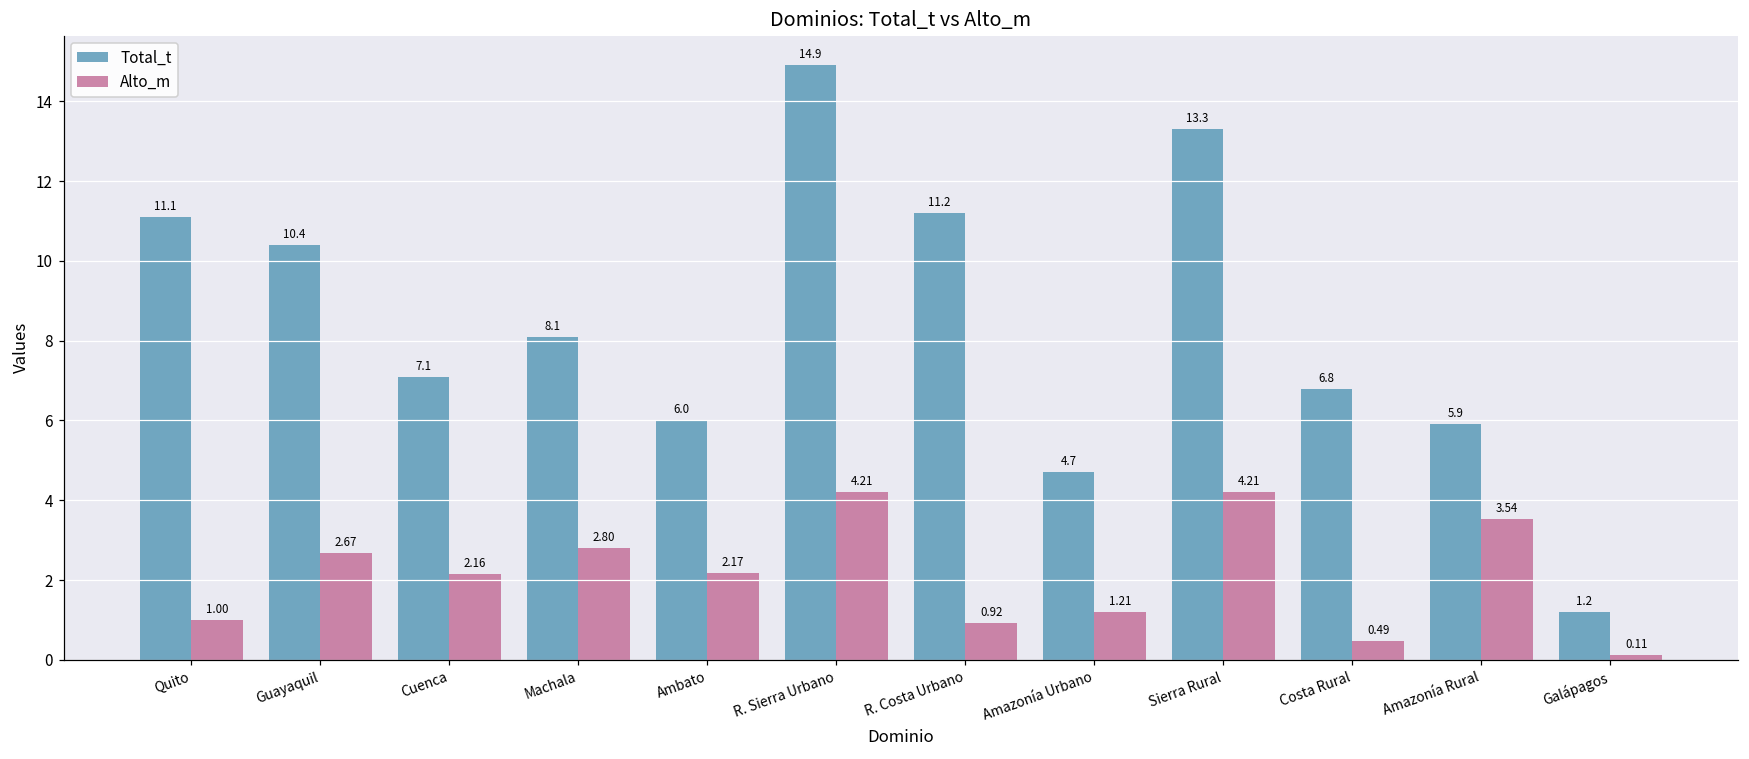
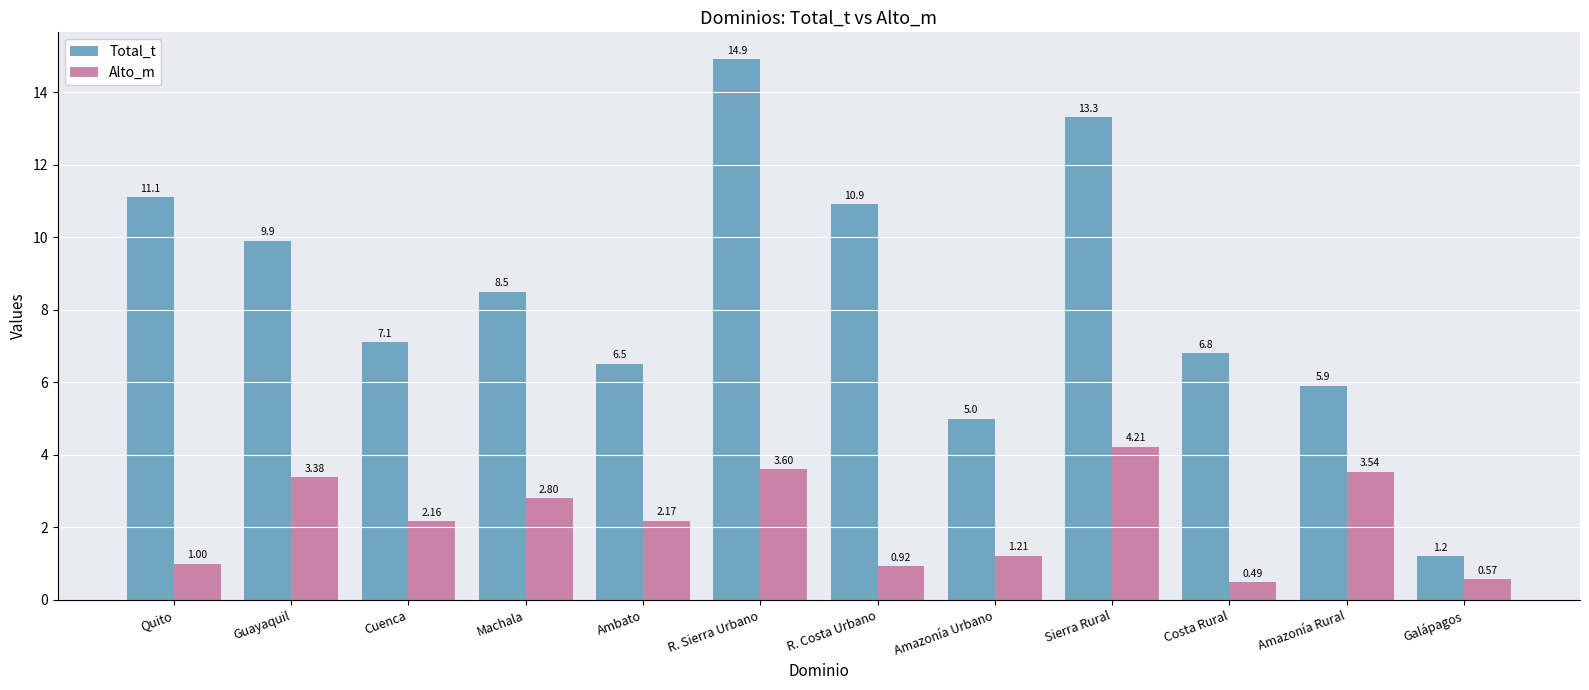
Total_t, Guayaquil: 10.4 -> 9.9
Alto_m, Guayaquil: 2.67 -> 3.38
Total_t, Machala: 8.1 -> 8.5
Total_t, Ambato: 6.0 -> 6.5
Alto_m, R. Sierra Urbano: 4.21 -> 3.60
Total_t, R. Costa Urbano: 11.2 -> 10.9
Total_t, Amazonía Urbano: 4.7 -> 5.0
Alto_m, Galápagos: 0.11 -> 0.57
